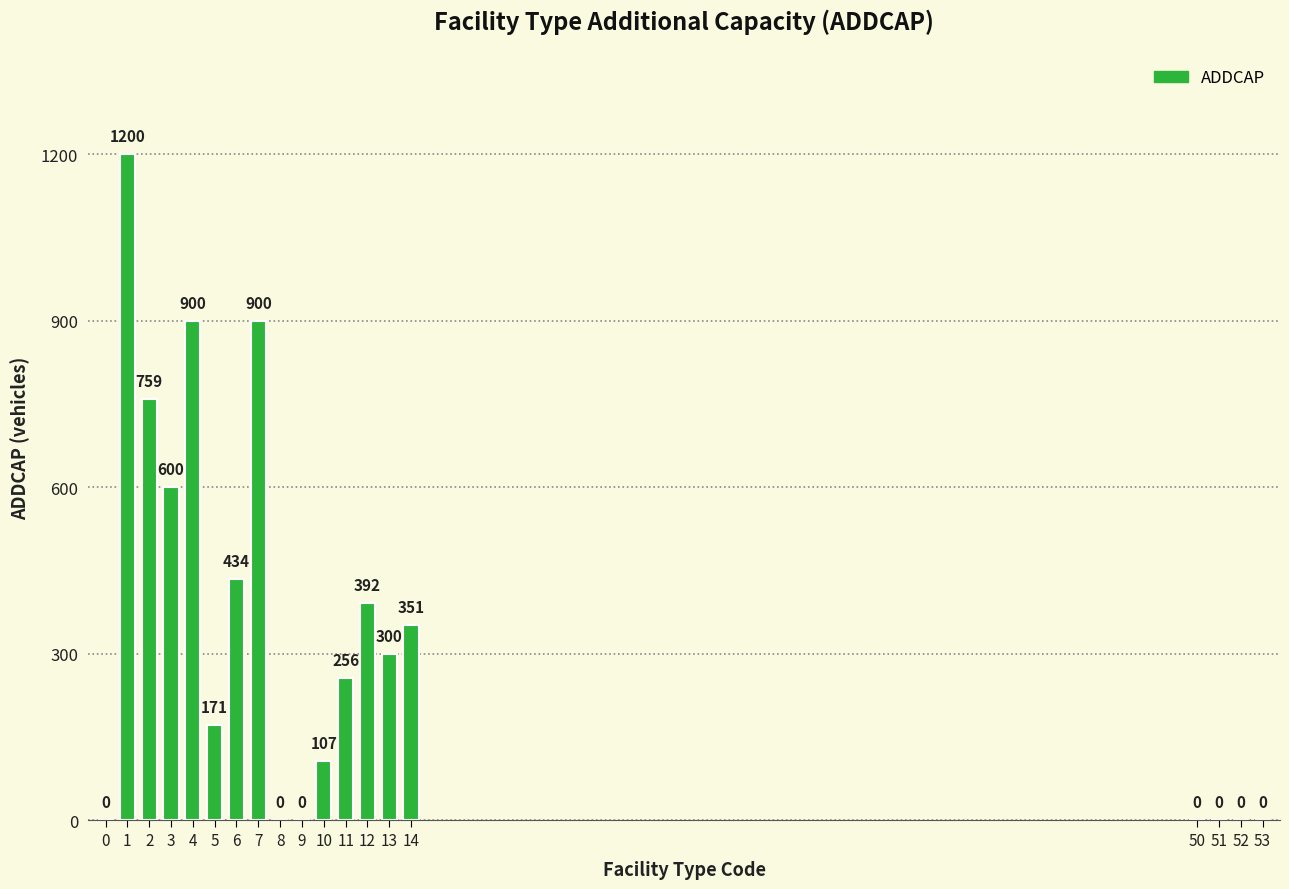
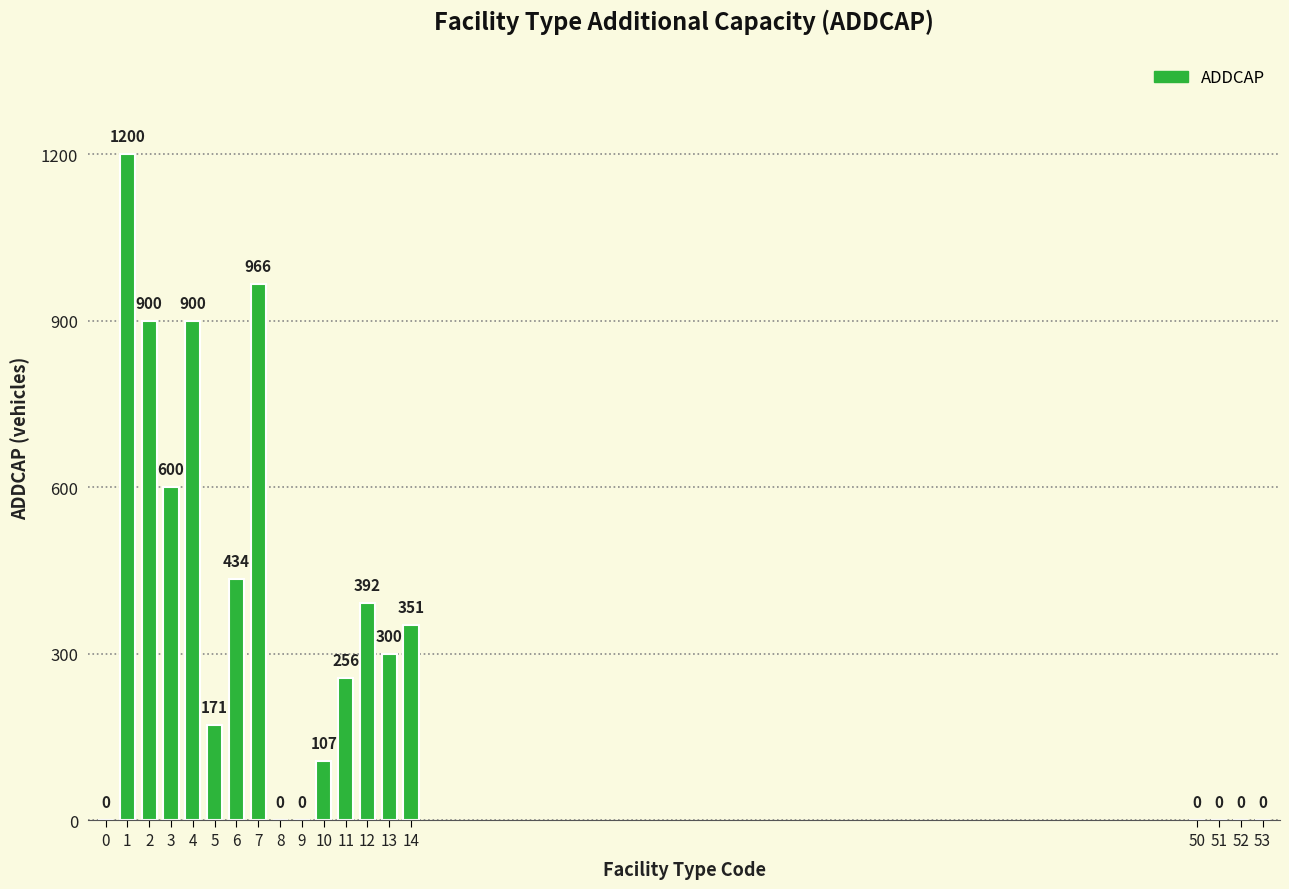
2: 759 -> 900
7: 900 -> 966
